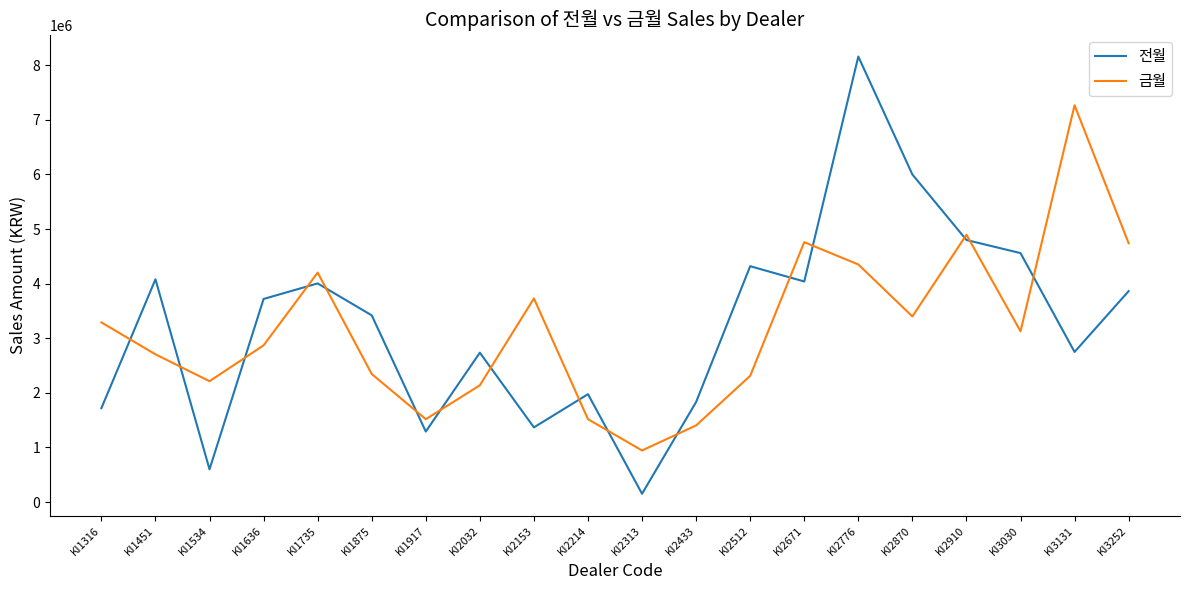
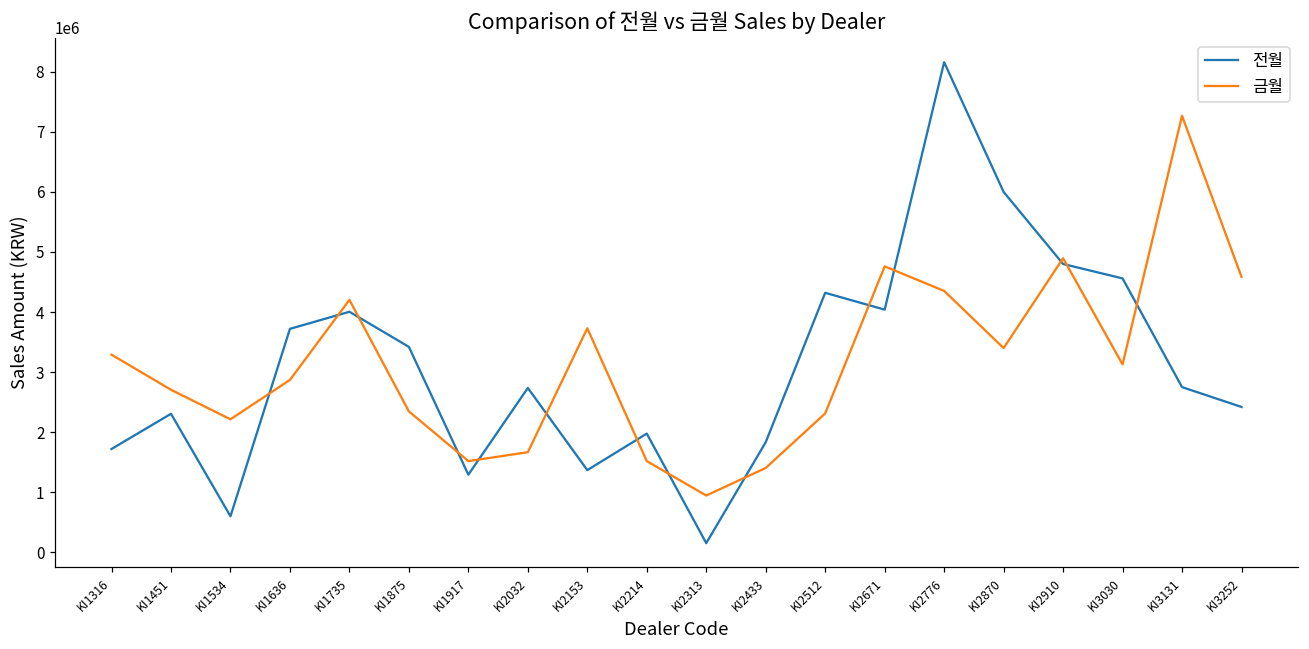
전월, KI1451: 4100000 -> 2300000
금월, KI2032: 2100000 -> 1700000
전월, KI3252: 3900000 -> 2400000
금월, KI3252: 4700000 -> 4600000
